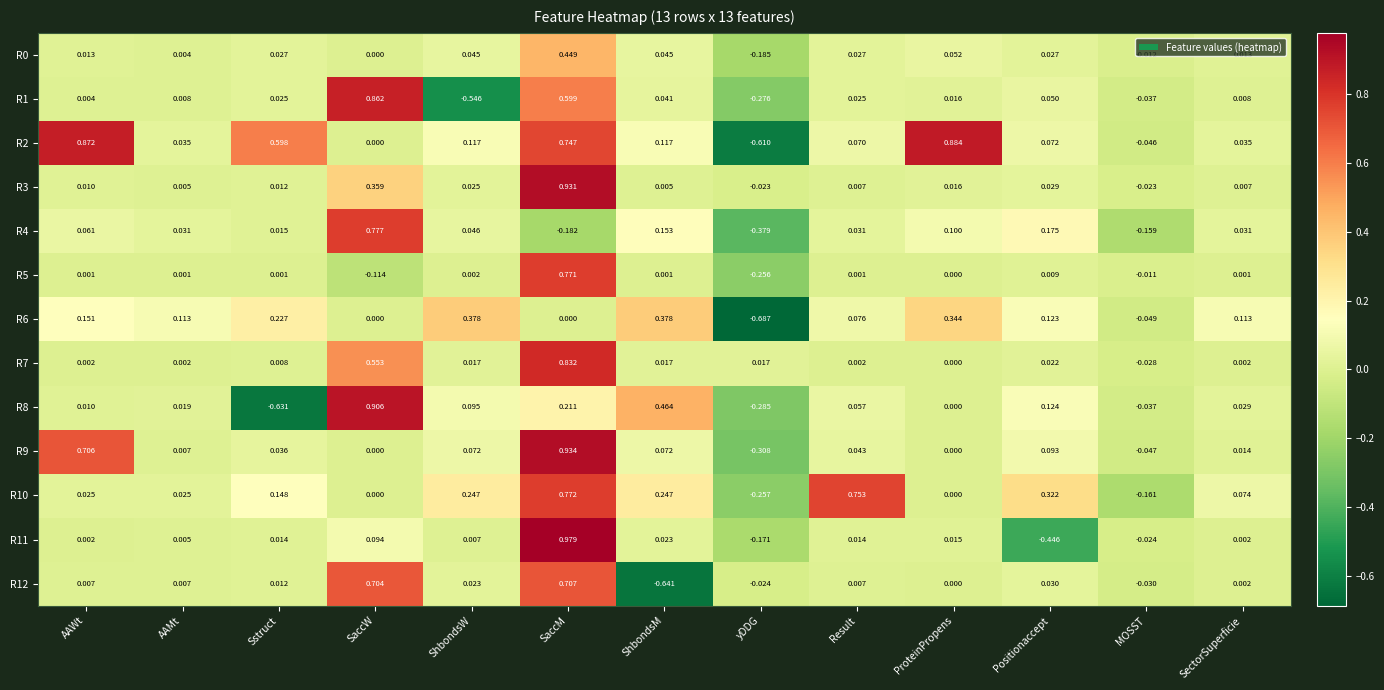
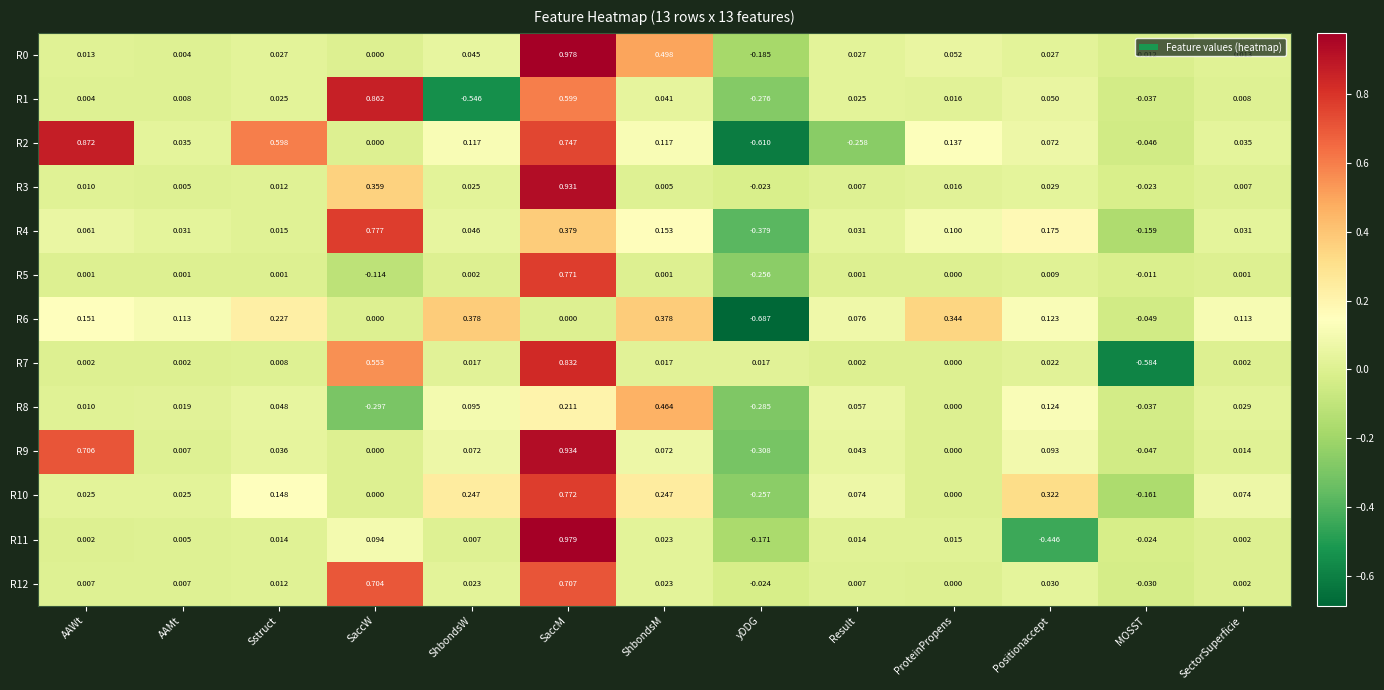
R0, SaccM: 0.449 -> 0.978
R0, ShbondsM: 0.045 -> 0.498
R2, Result: 0.070 -> -0.258
R2, ProteinPropens: 0.884 -> 0.137
R4, SaccM: -0.182 -> 0.379
R7, MOSST: -0.028 -> -0.584
R8, Sstruct: -0.631 -> 0.048
R8, SaccW: 0.906 -> -0.297
R10, Result: 0.753 -> 0.074
R12, ShbondsM: -0.641 -> 0.023
